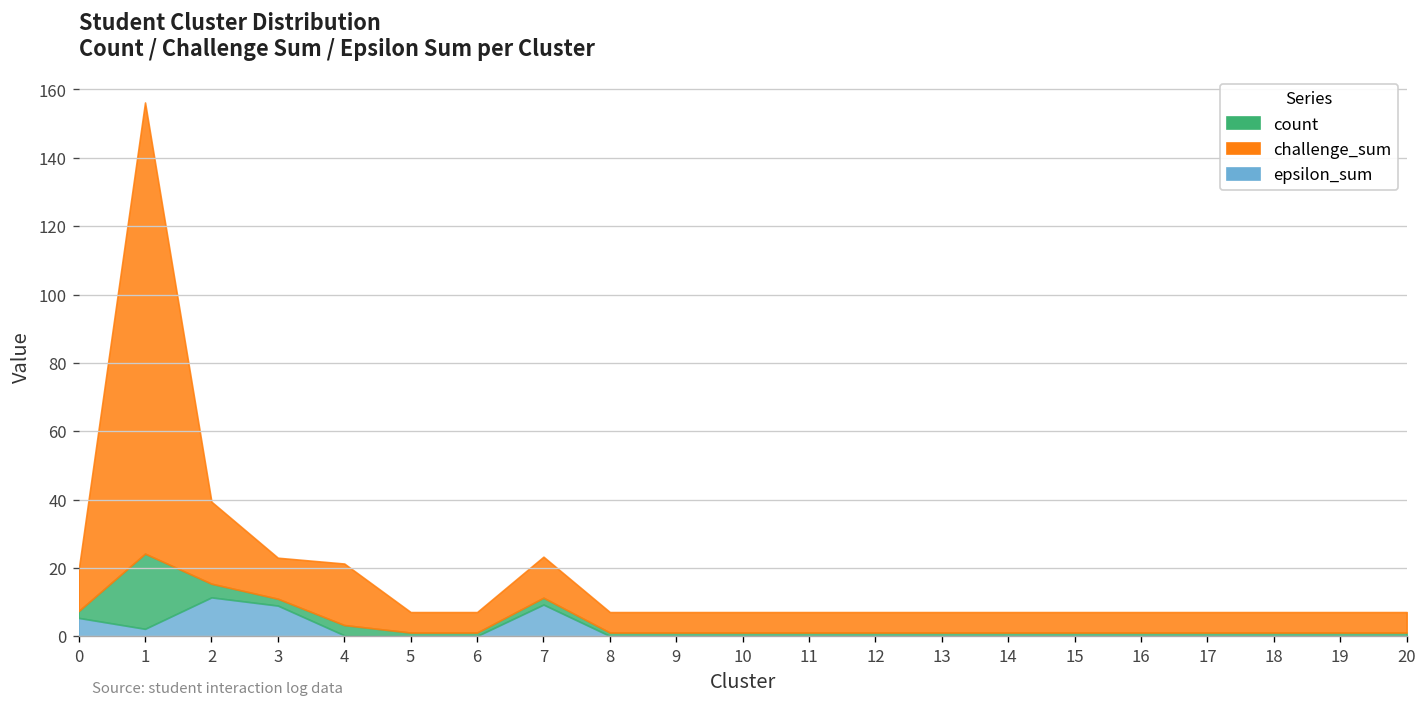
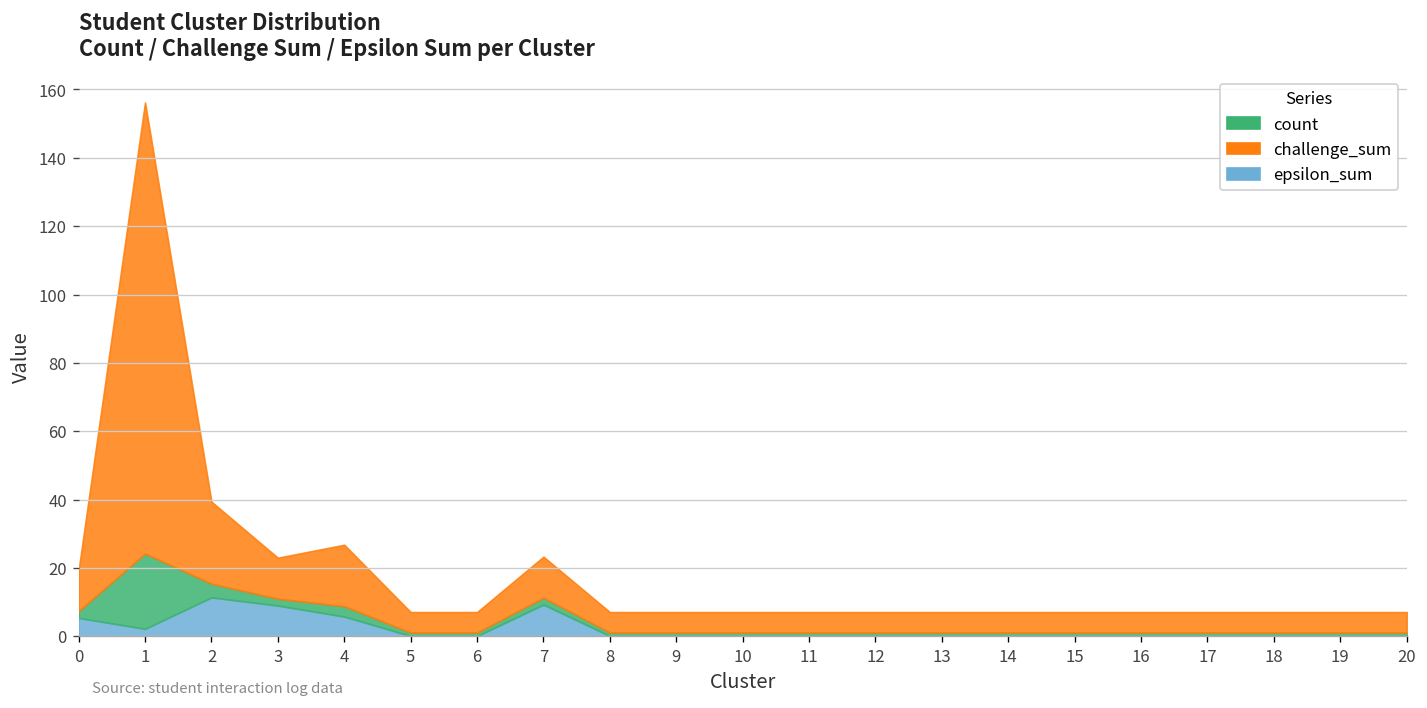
epsilon_sum, 4: 0 -> 6
